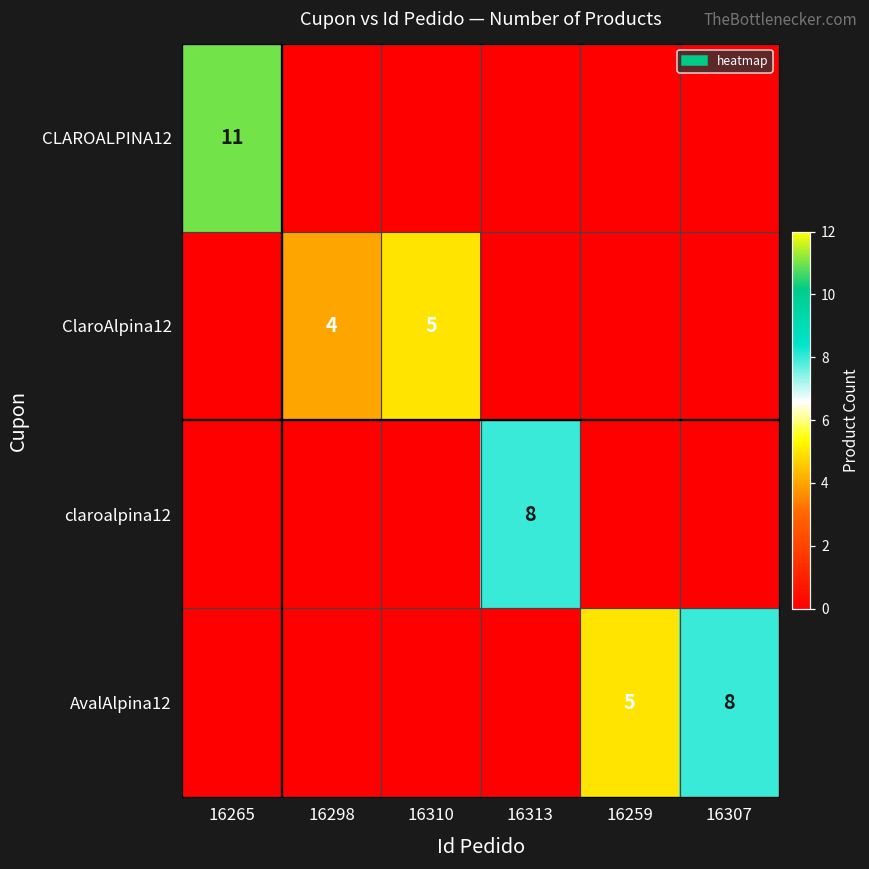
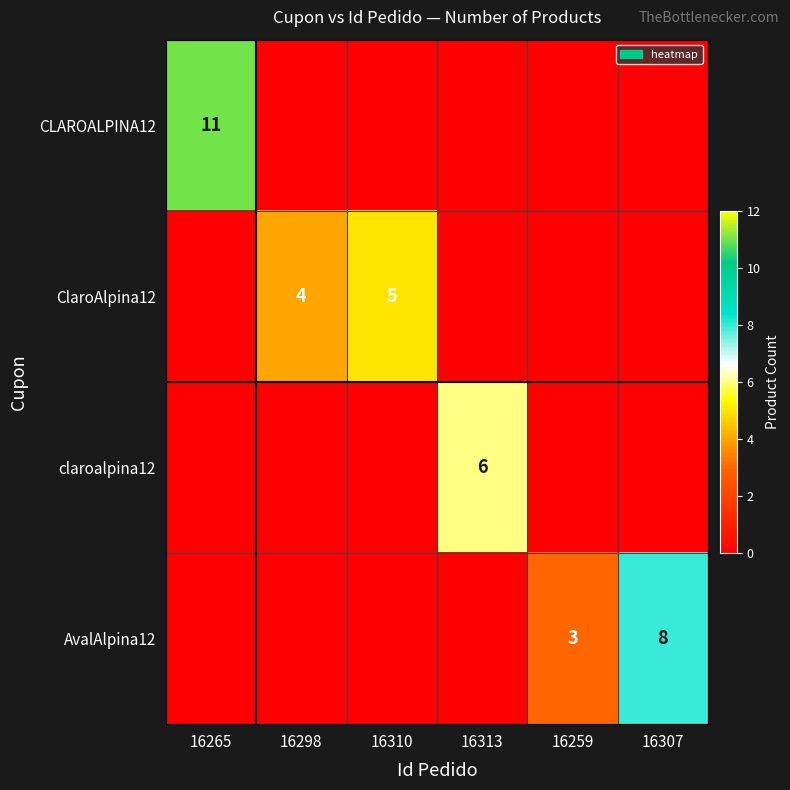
claroalpina12, 16313: 8 -> 6
AvalAlpina12, 16259: 5 -> 3
